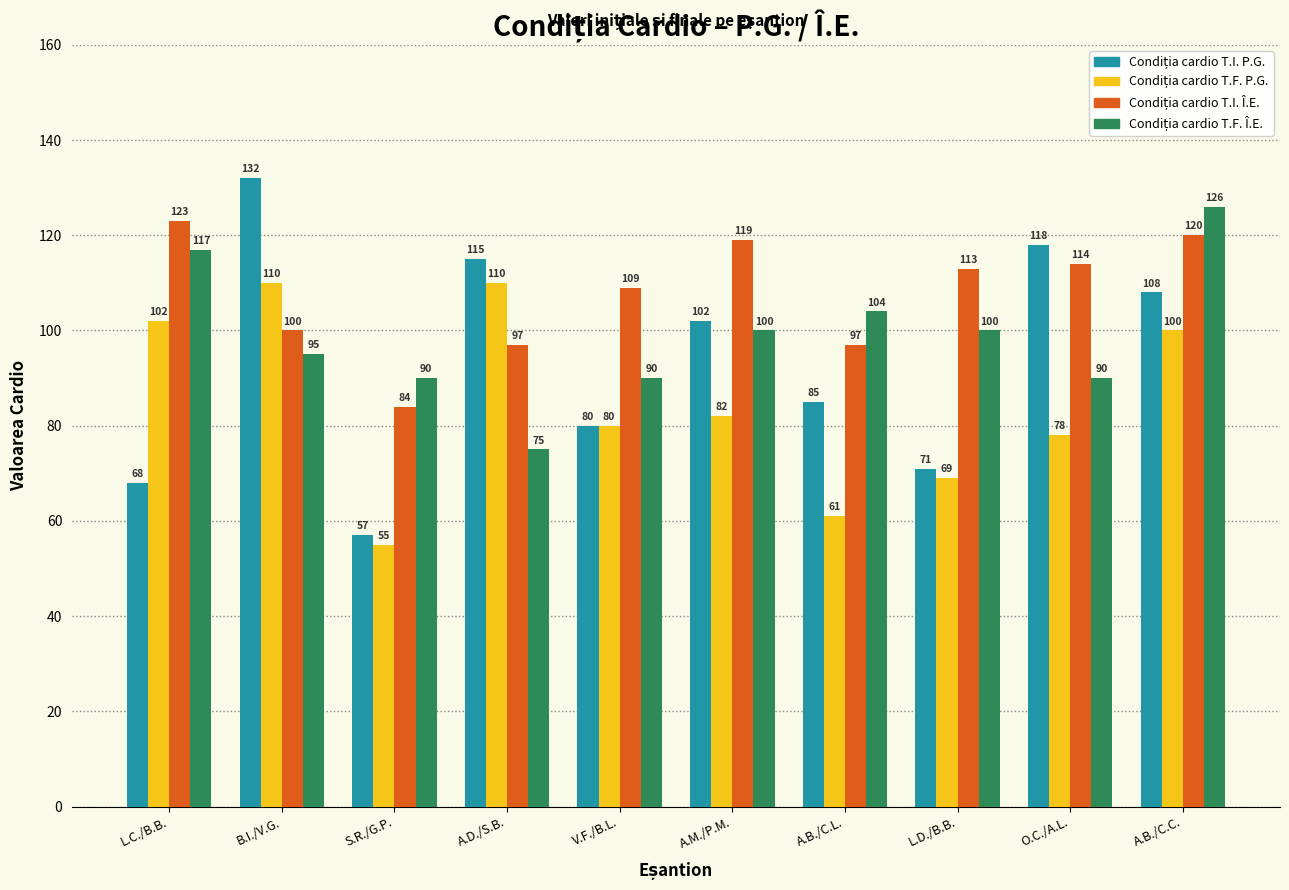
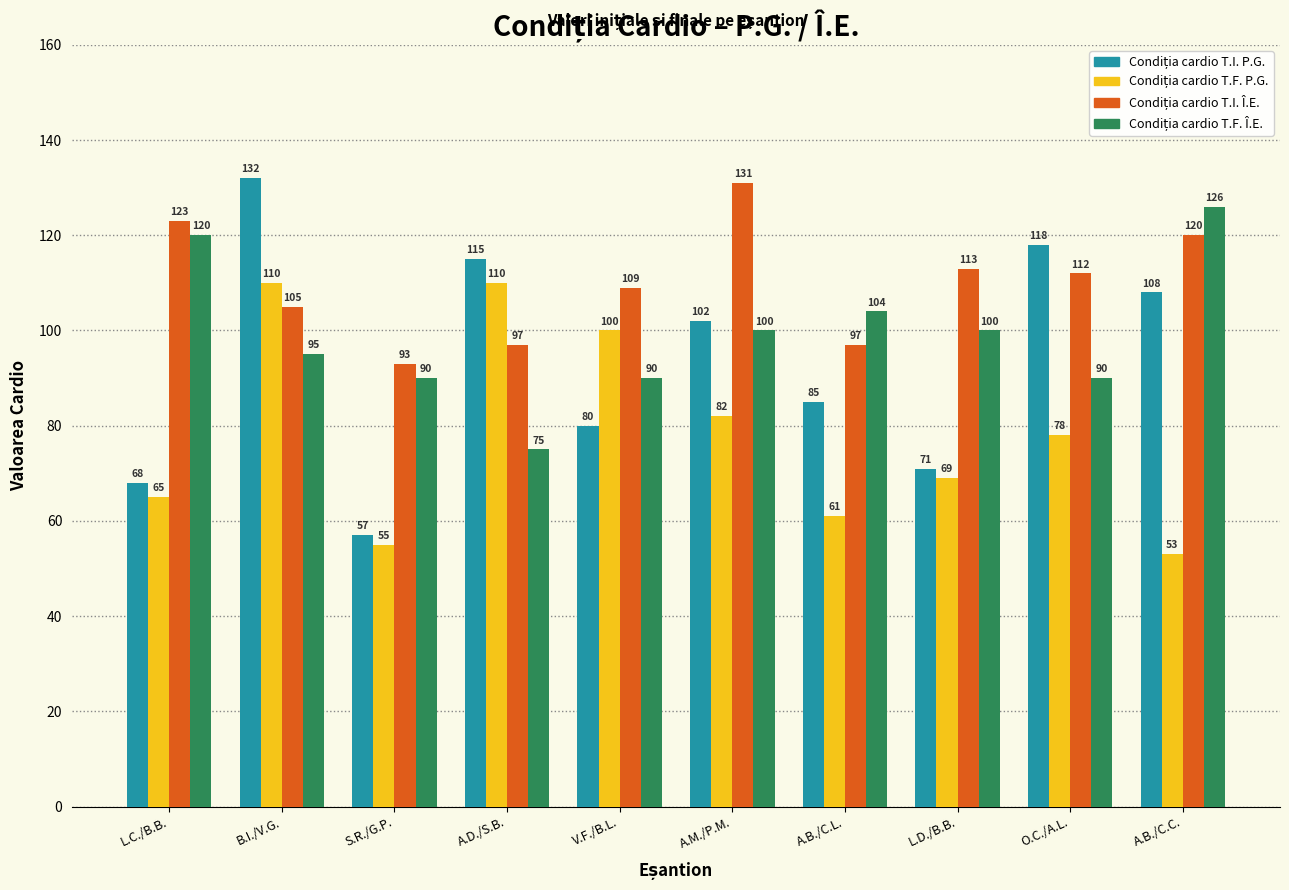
Condiția cardio T.F. P.G., L.C./B.B.: 102 -> 65
Condiția cardio T.F. Î.E., L.C./B.B.: 117 -> 120
Condiția cardio T.I. Î.E., B.I./V.G.: 100 -> 105
Condiția cardio T.I. Î.E., S.R./G.P.: 84 -> 93
Condiția cardio T.F. P.G., V.F./B.L.: 80 -> 100
Condiția cardio T.I. Î.E., A.M./P.M.: 119 -> 131
Condiția cardio T.I. Î.E., O.C./A.L.: 114 -> 112
Condiția cardio T.F. P.G., A.B./C.C.: 100 -> 53
